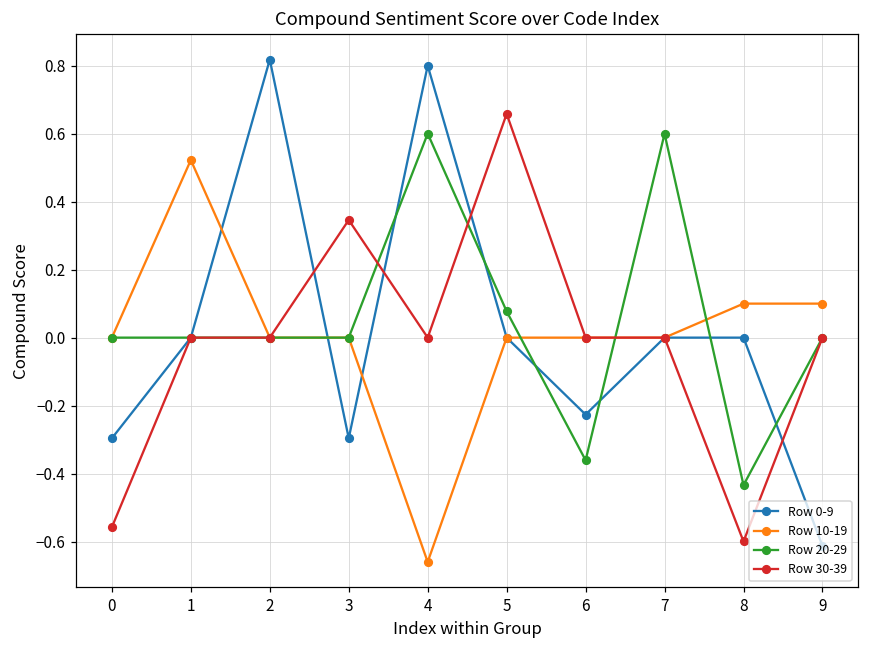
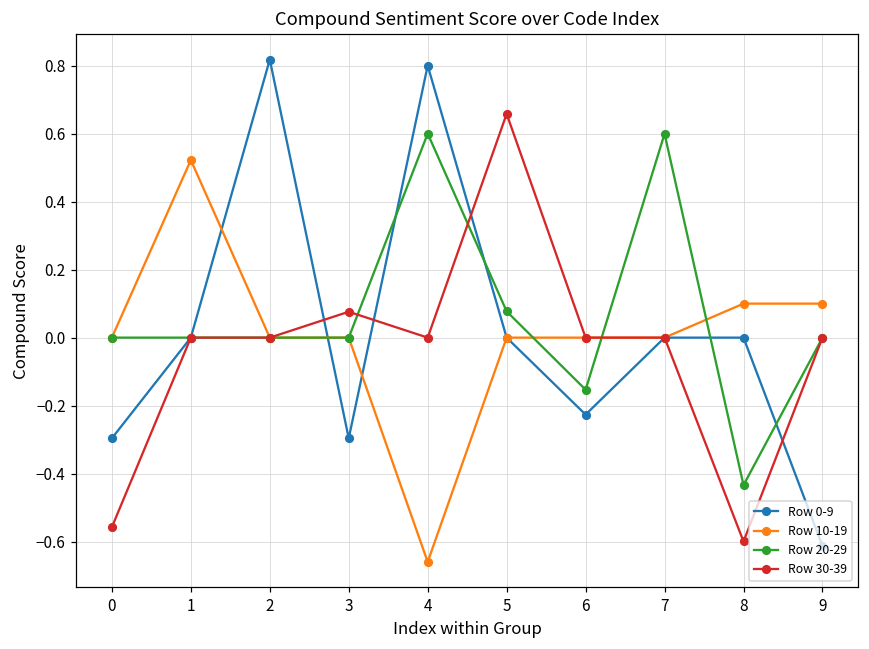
Row 30-39, 3: 0.35 -> 0.08
Row 20-29, 6: -0.36 -> -0.15
